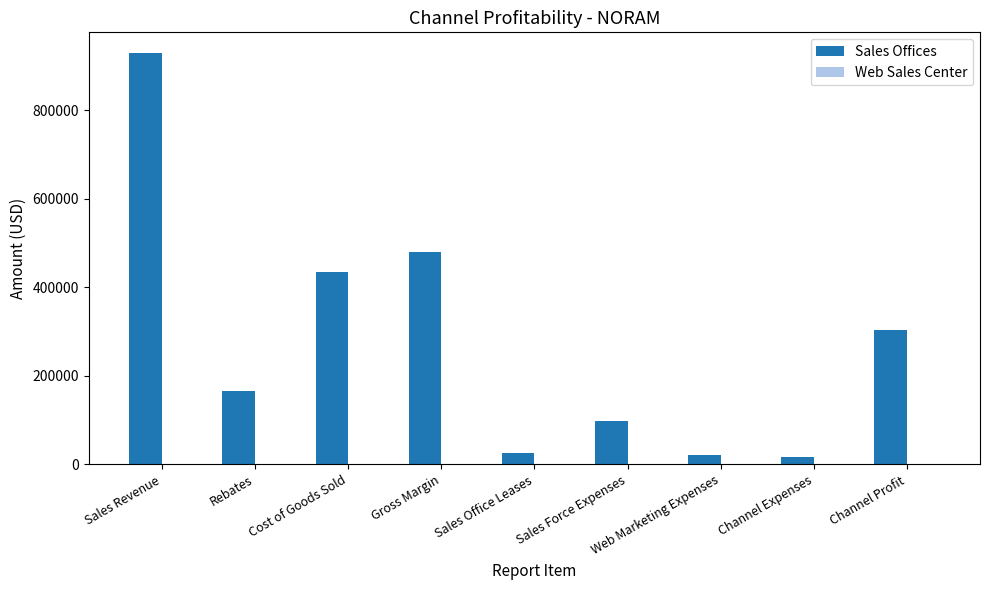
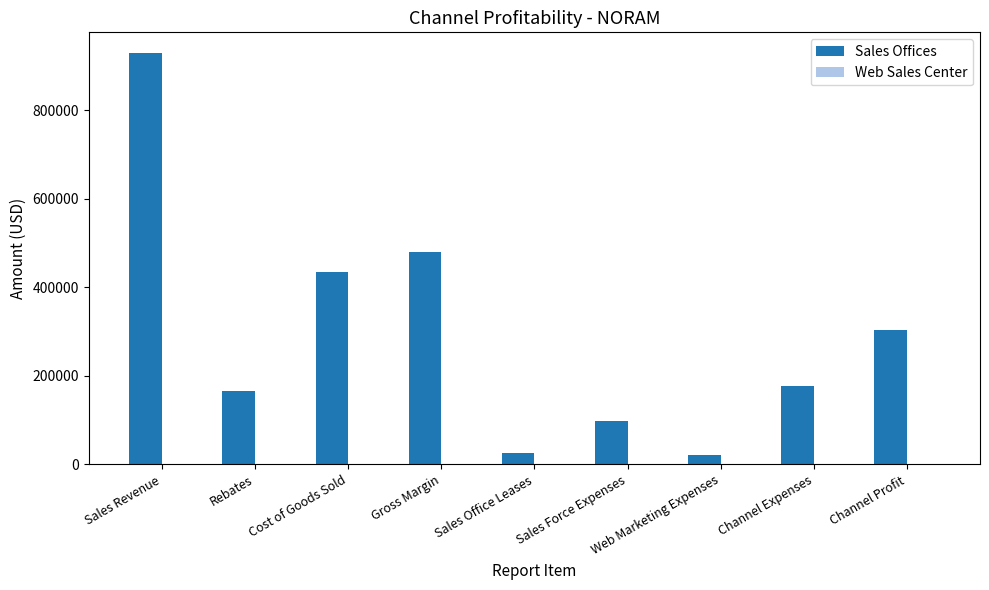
Sales Offices, Channel Expenses: 20000 -> 180000
